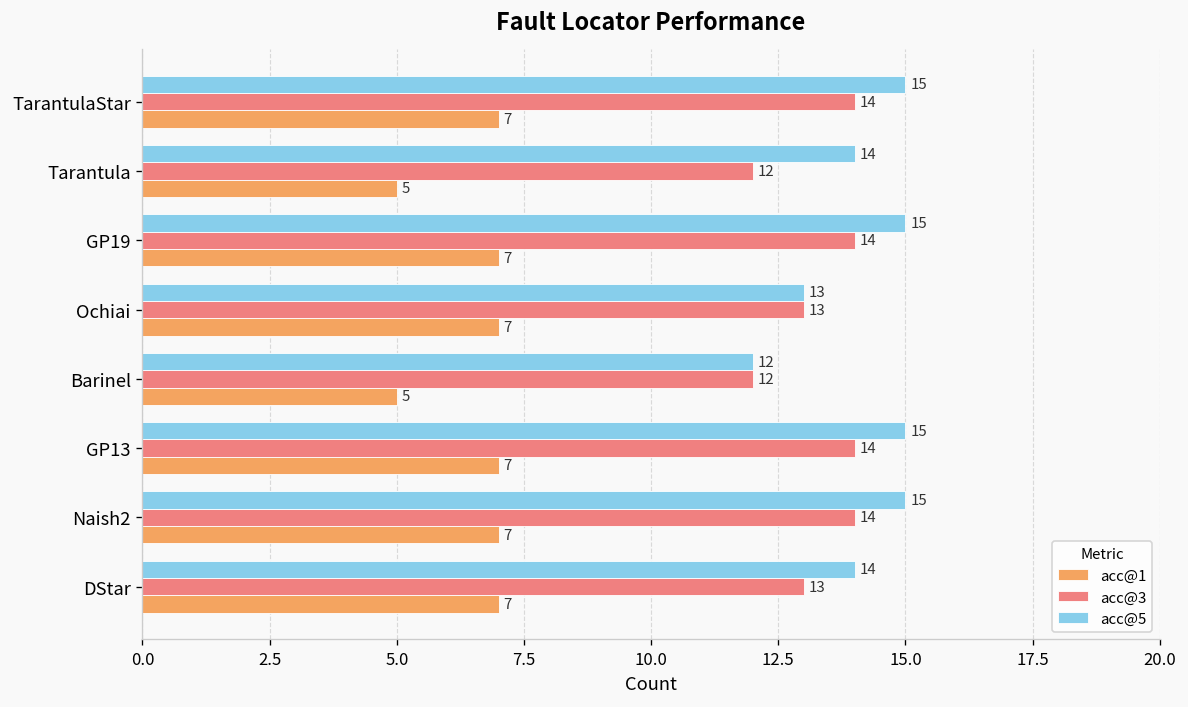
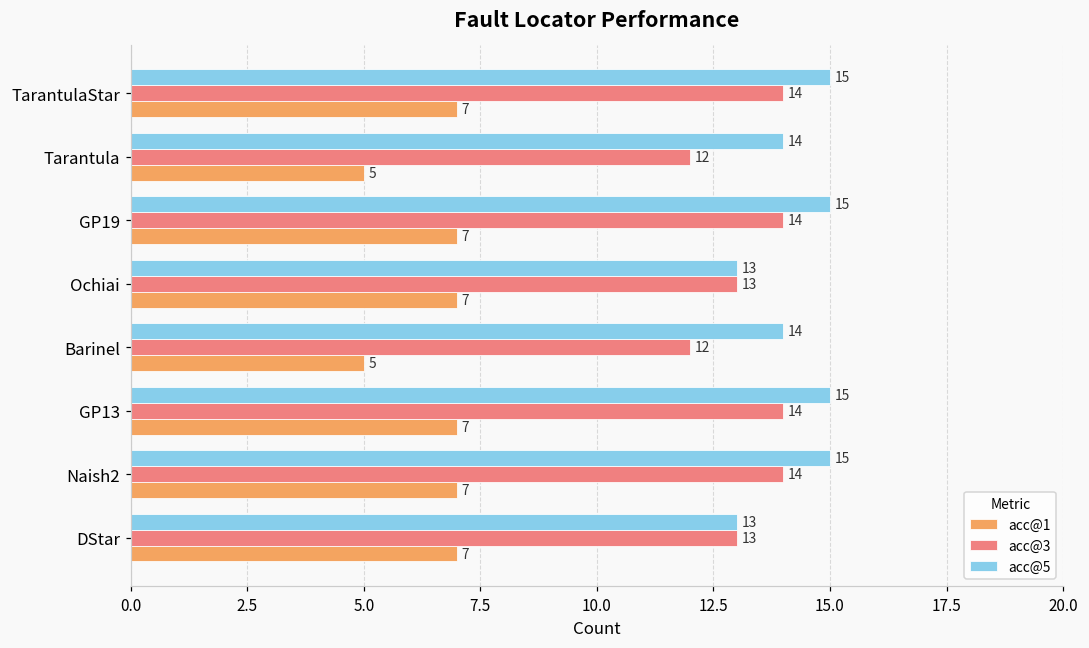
acc@5, Barinel: 12 -> 14
acc@5, DStar: 14 -> 13
